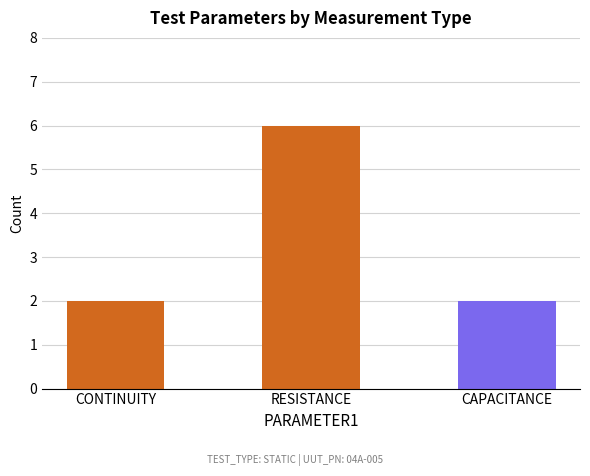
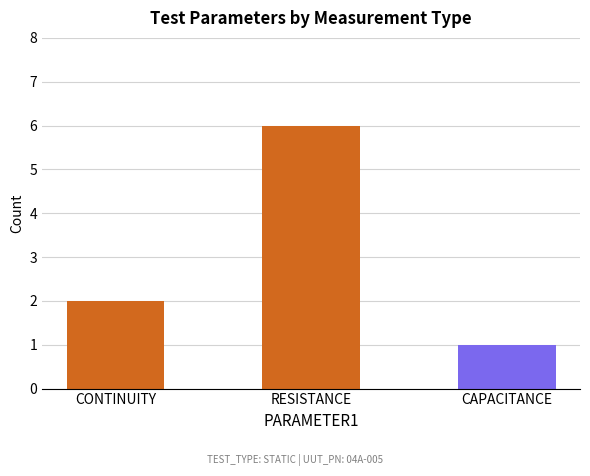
CAPACITANCE: 2 -> 1
